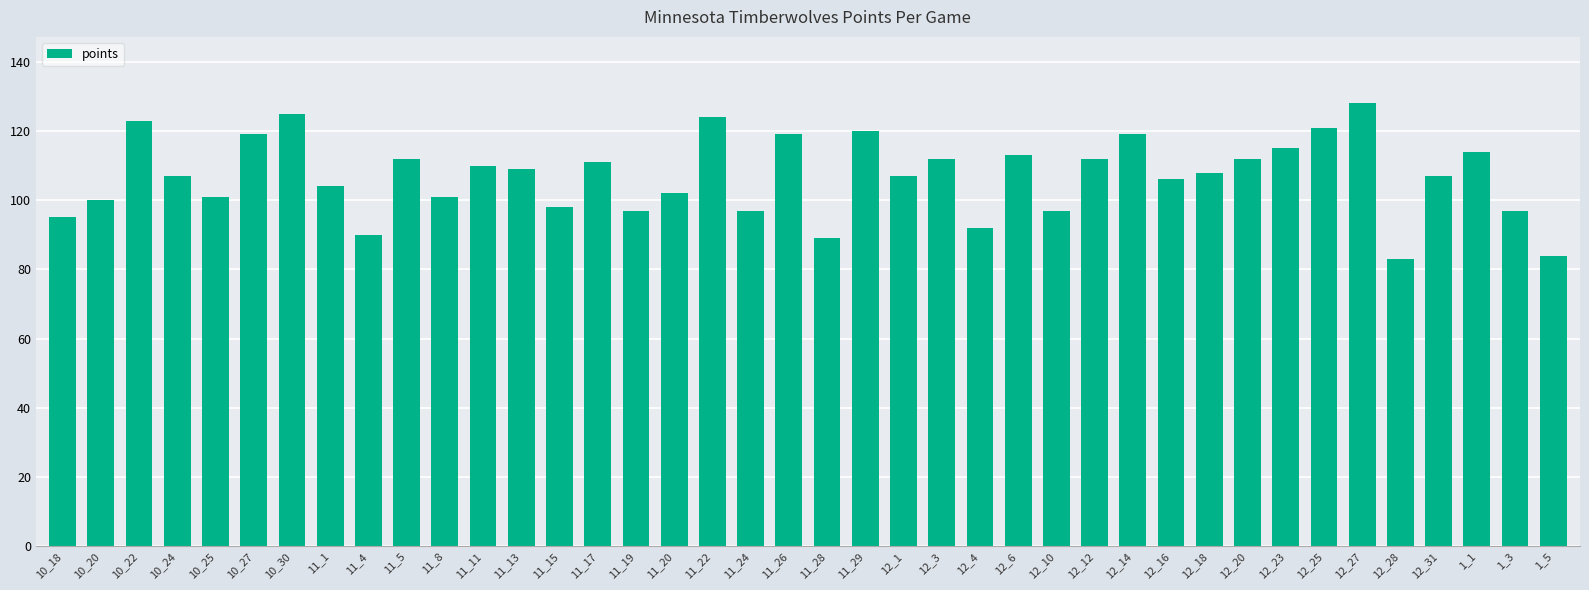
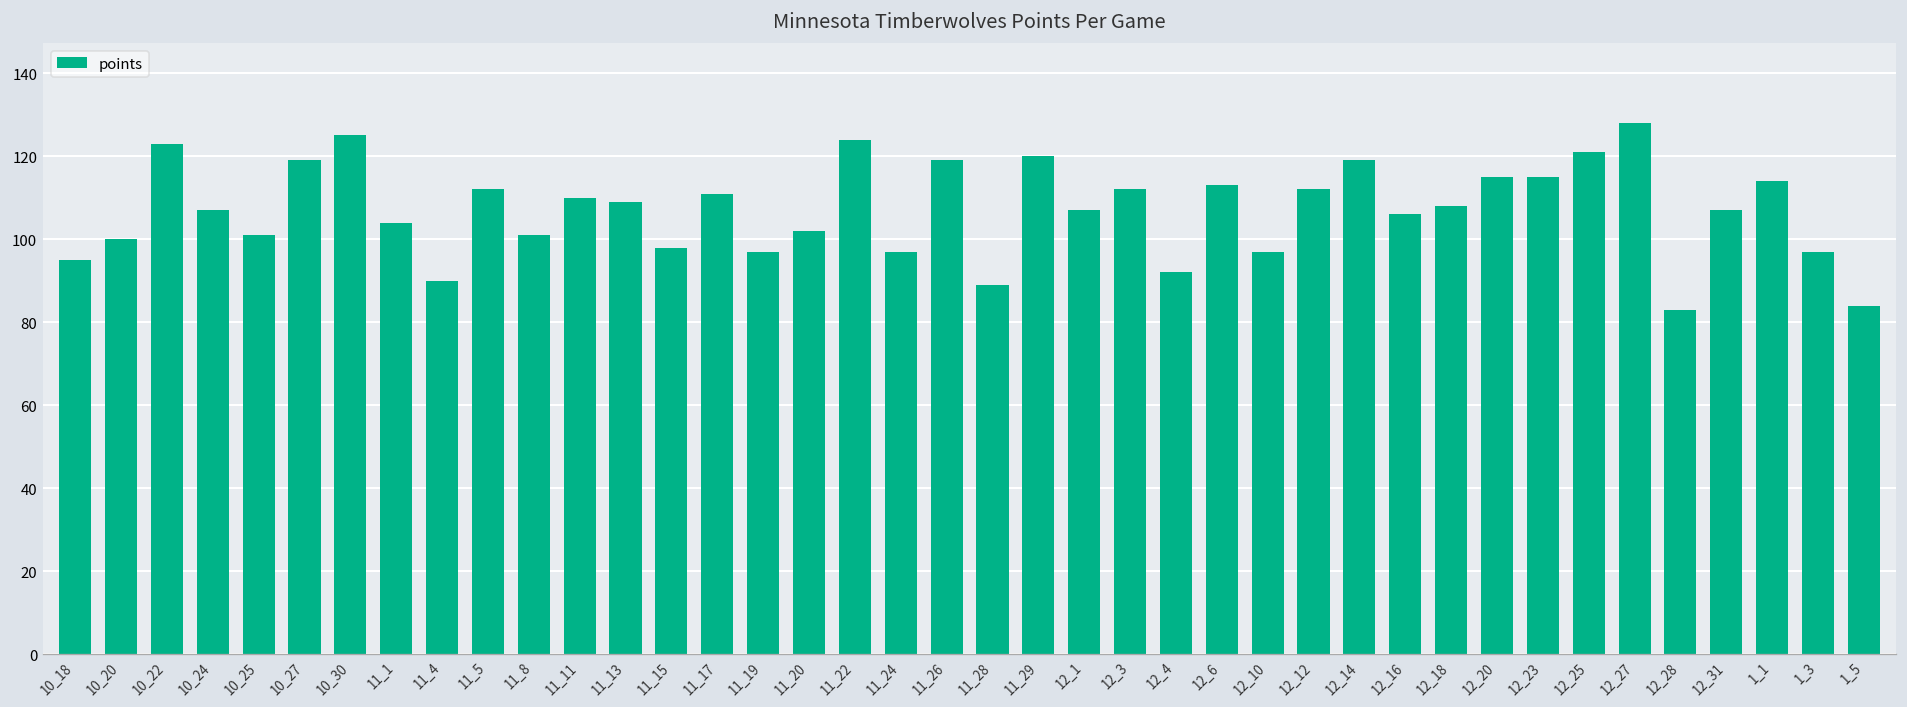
12_20: 112 -> 115
